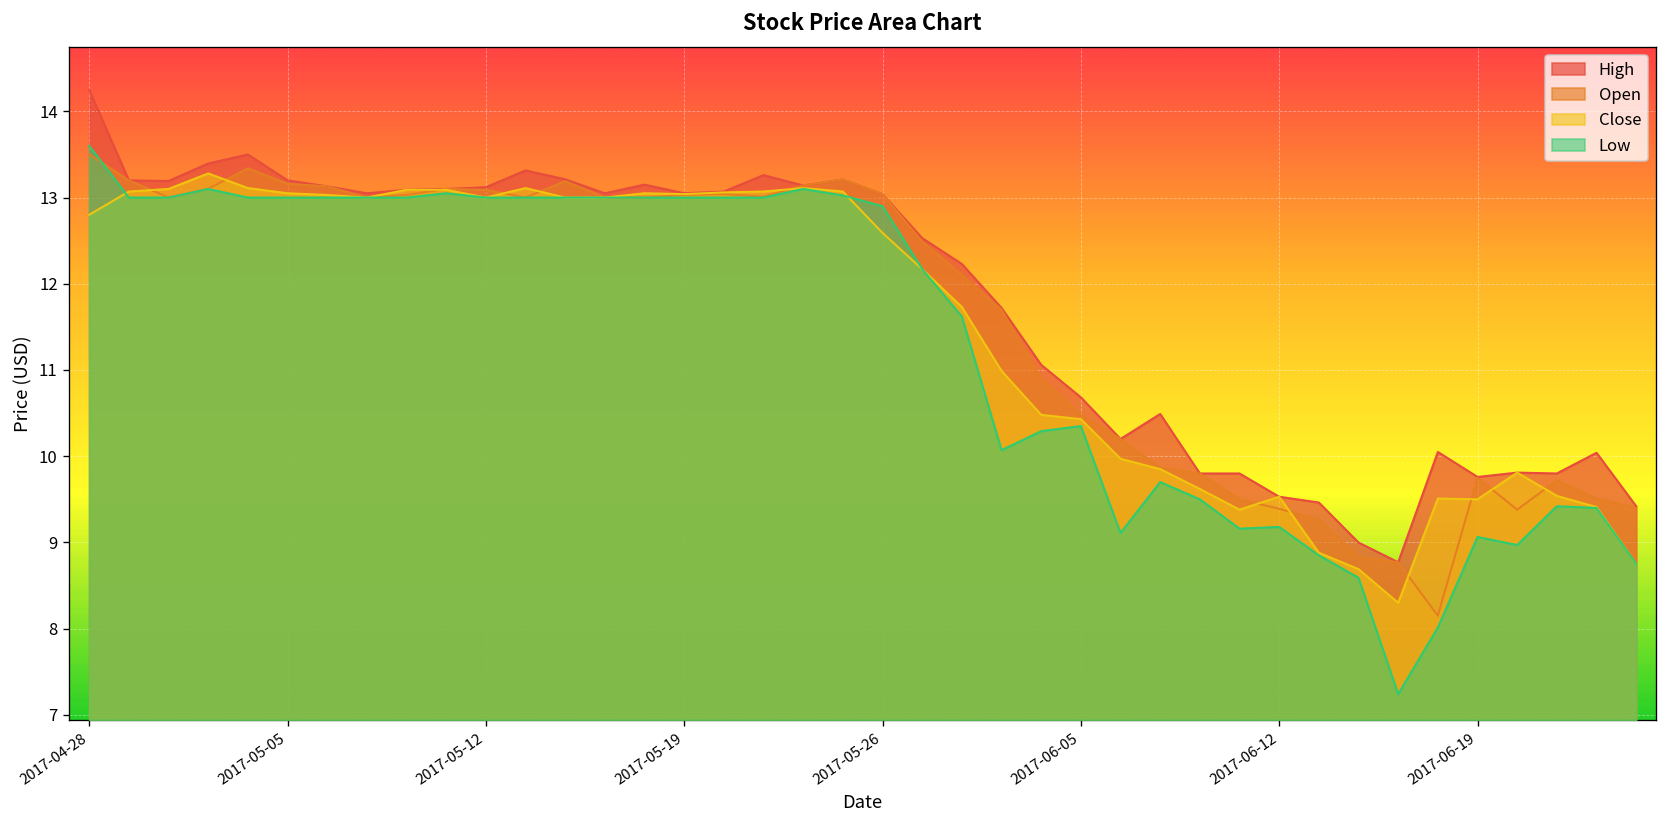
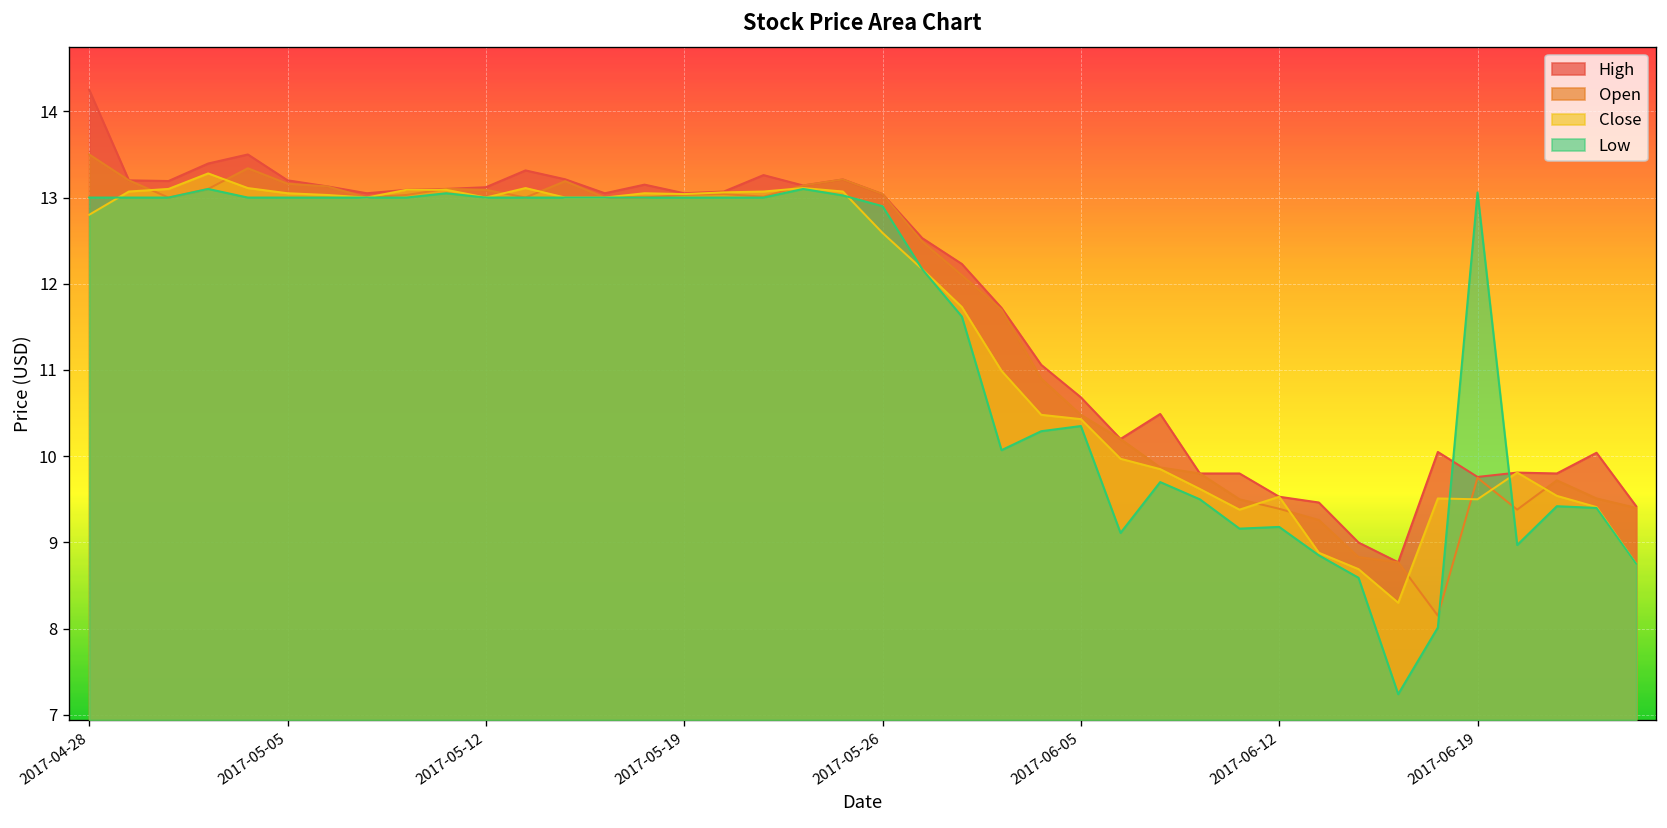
Low, 2017-04-28: 13.6 -> 13.0
Low, 2017-06-19: 9.1 -> 13.1
